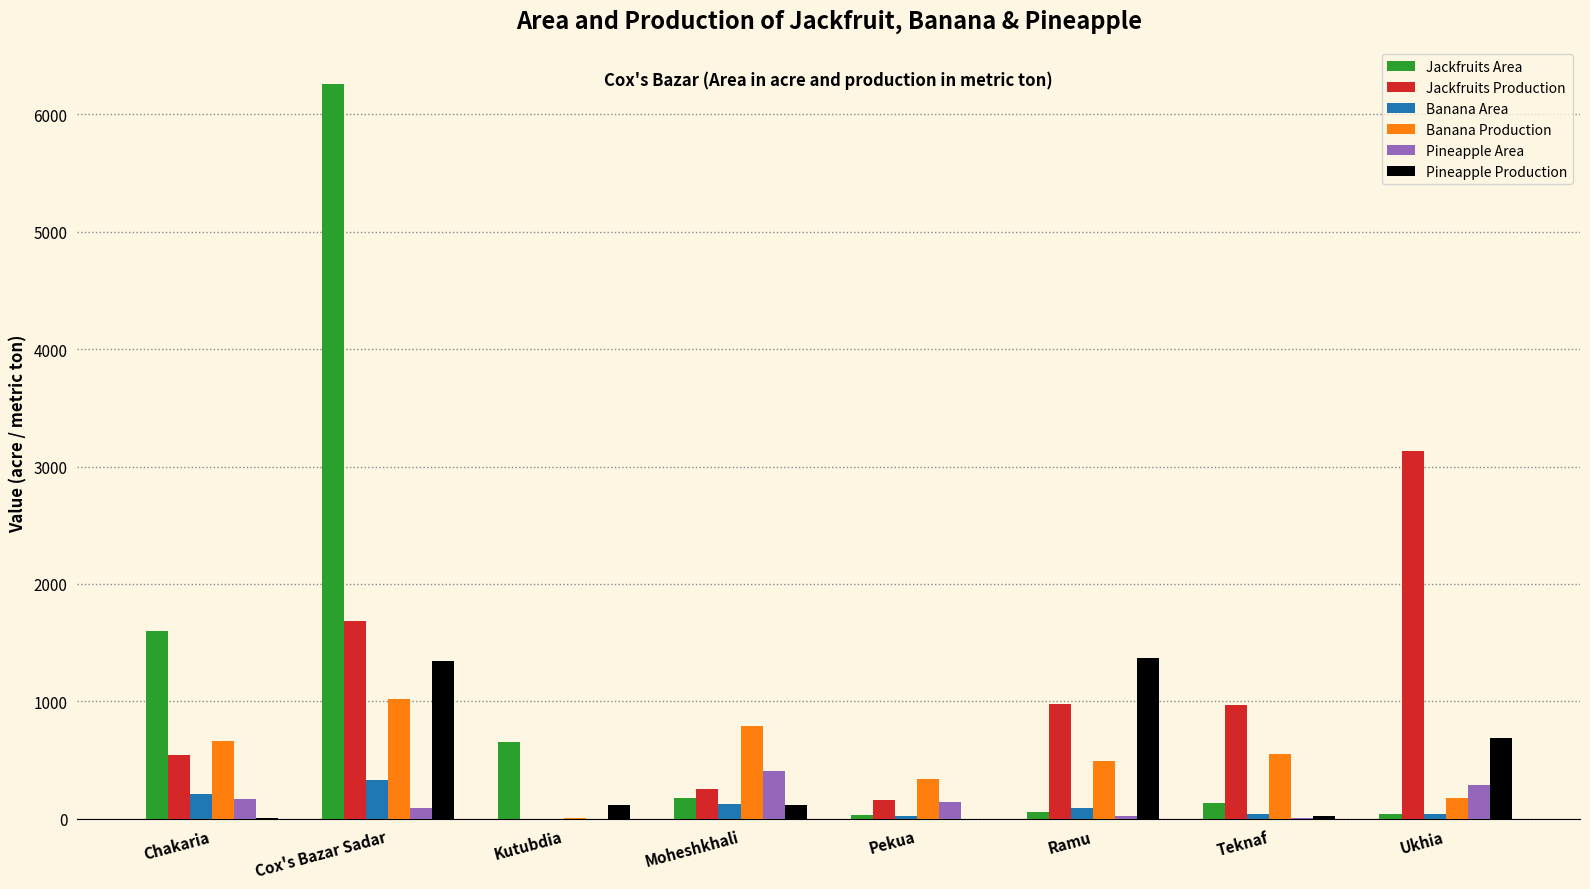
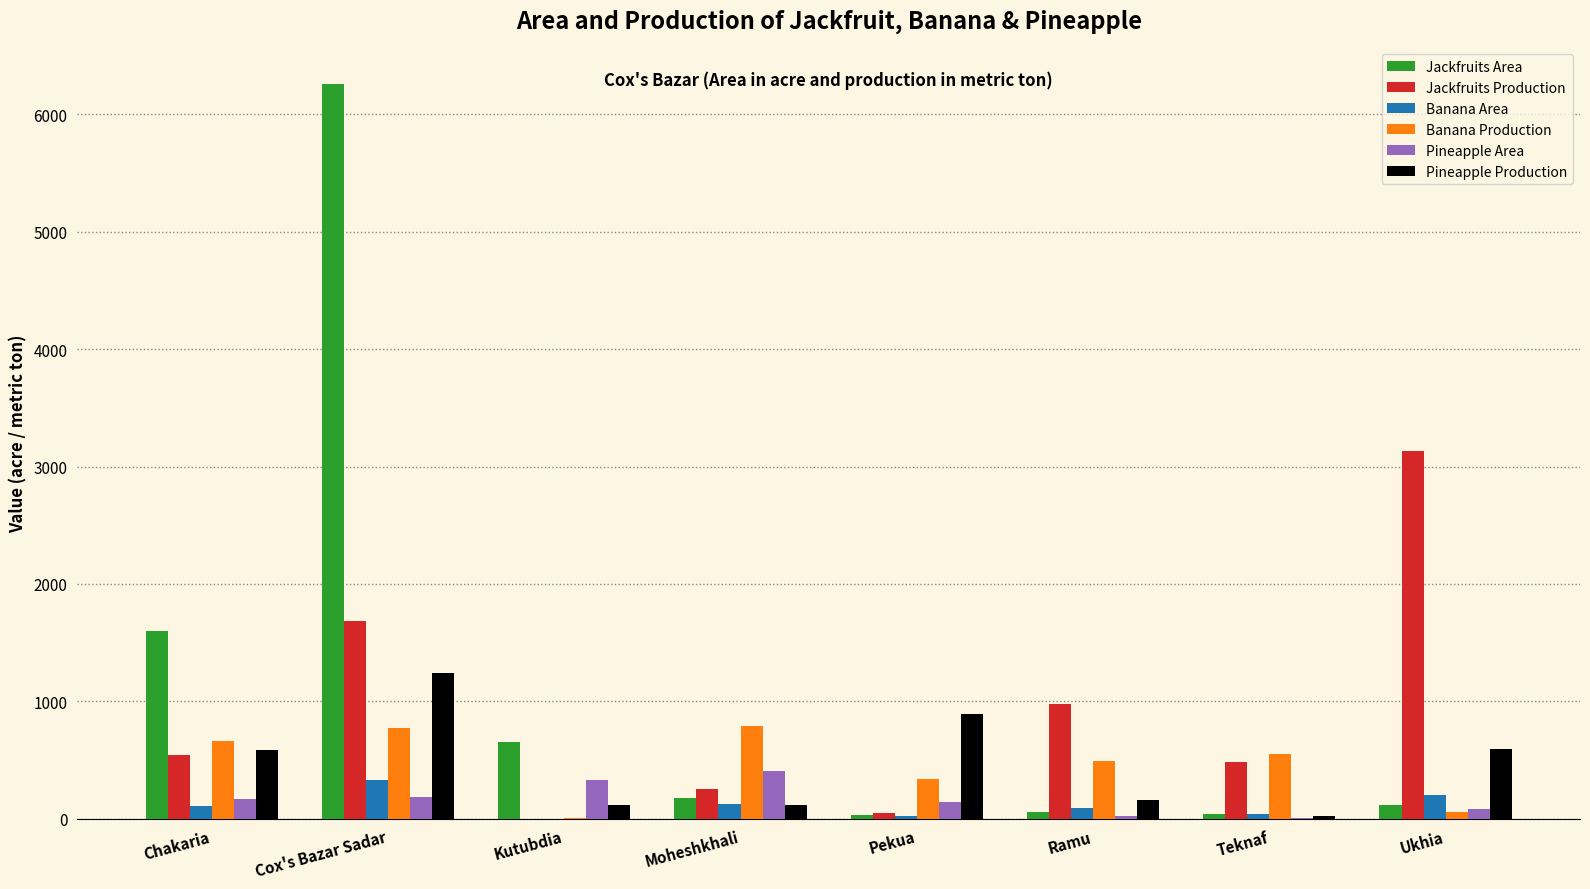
Banana Area, Chakaria: 210 -> 110
Pineapple Production, Chakaria: 10 -> 590
Banana Production, Cox's Bazar Sadar: 1020 -> 780
Pineapple Area, Cox's Bazar Sadar: 100 -> 180
Pineapple Production, Cox's Bazar Sadar: 1350 -> 1240
Pineapple Area, Kutubdia: 0 -> 330
Jackfruits Production, Pekua: 160 -> 50
Pineapple Production, Pekua: 0 -> 890
Pineapple Production, Ramu: 1370 -> 160
Jackfruits Area, Teknaf: 140 -> 40
Jackfruits Production, Teknaf: 970 -> 480
Jackfruits Area, Ukhia: 40 -> 120
Banana Area, Ukhia: 40 -> 210
Banana Production, Ukhia: 180 -> 60
Pineapple Area, Ukhia: 290 -> 90
Pineapple Production, Ukhia: 690 -> 600
